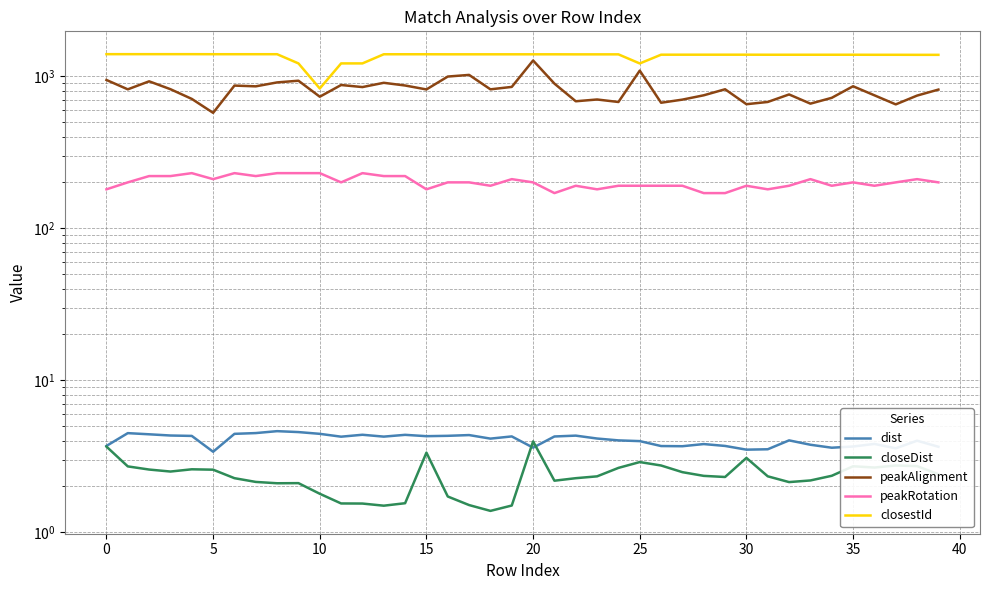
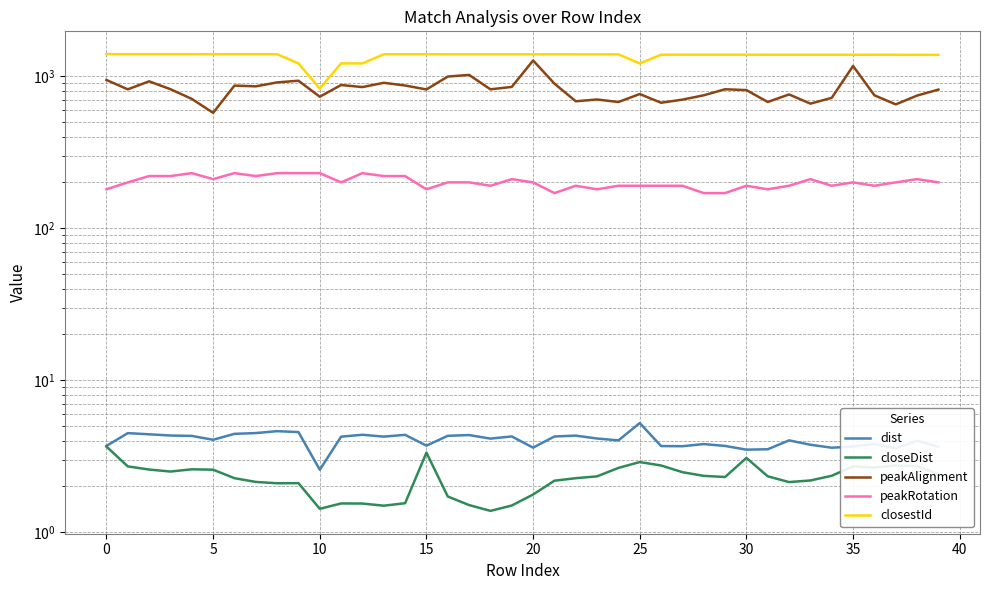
dist, 5: 3.4 -> 4.1
dist, 10: 4.4 -> 2.6
closeDist, 10: 1.8 -> 1.4
dist, 15: 4.3 -> 3.7
closeDist, 20: 4.0 -> 1.8
dist, 25: 4.0 -> 5.2
peakAlignment, 25: 1100 -> 800
peakAlignment, 30: 650 -> 800
peakAlignment, 35: 900 -> 1200
